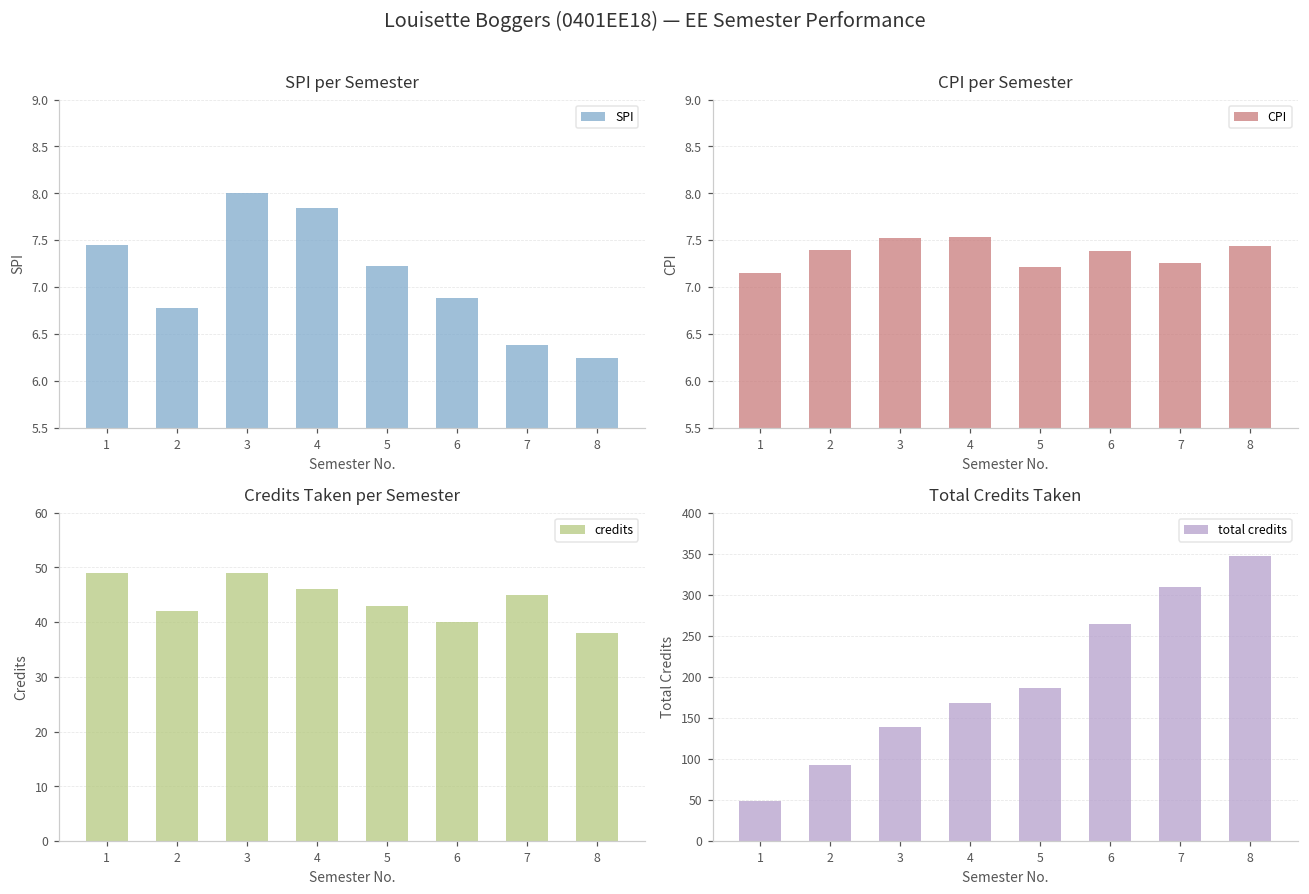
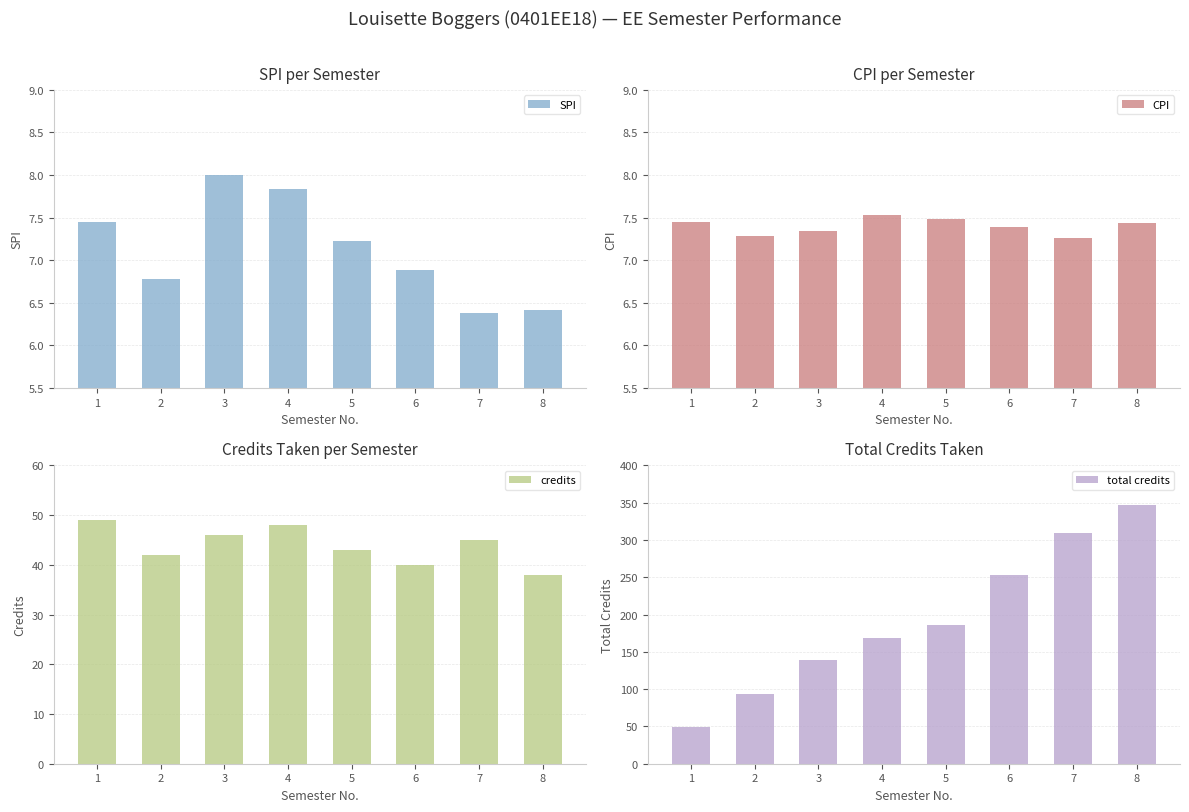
SPI per Semester, 8: 6.2 -> 6.4
CPI per Semester, 1: 7.2 -> 7.5
CPI per Semester, 2: 7.4 -> 7.3
CPI per Semester, 3: 7.5 -> 7.3
CPI per Semester, 5: 7.2 -> 7.5
Credits Taken per Semester, 3: 49 -> 46
Credits Taken per Semester, 4: 46 -> 48
Total Credits Taken, 6: 260 -> 250
